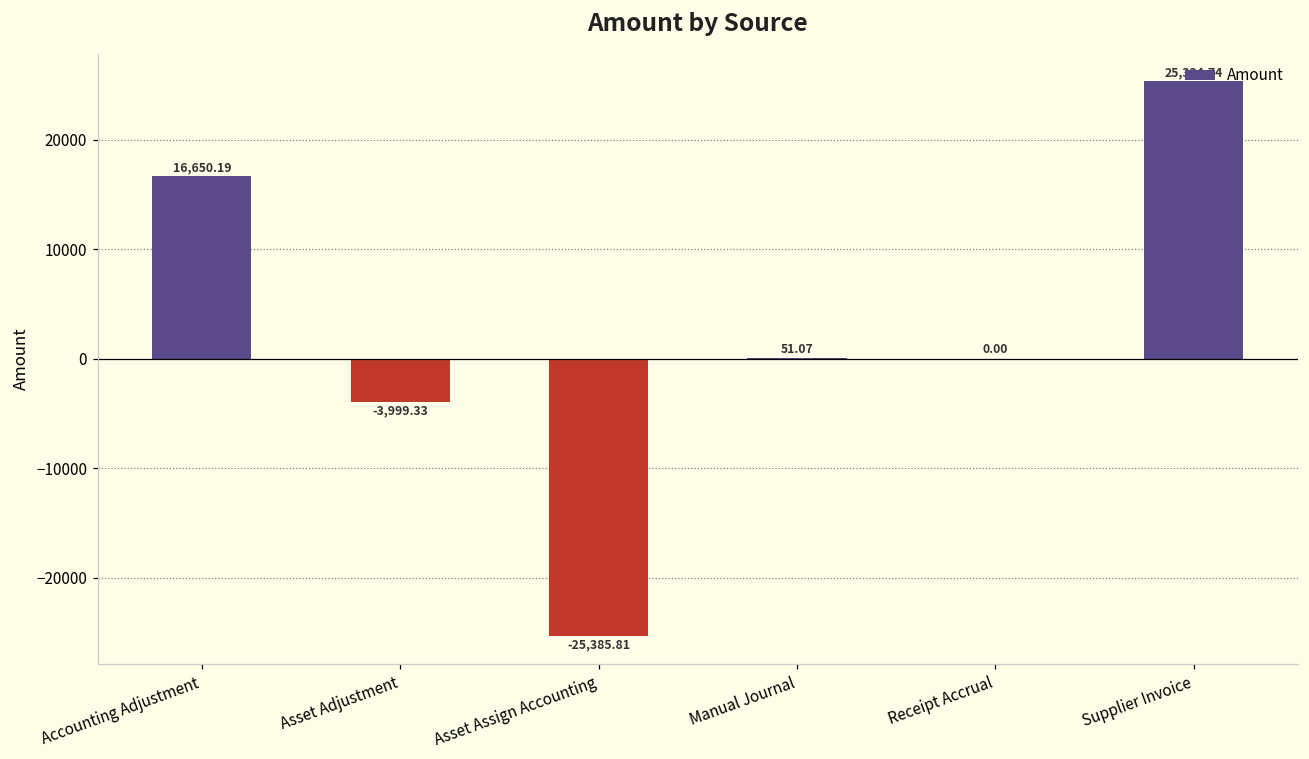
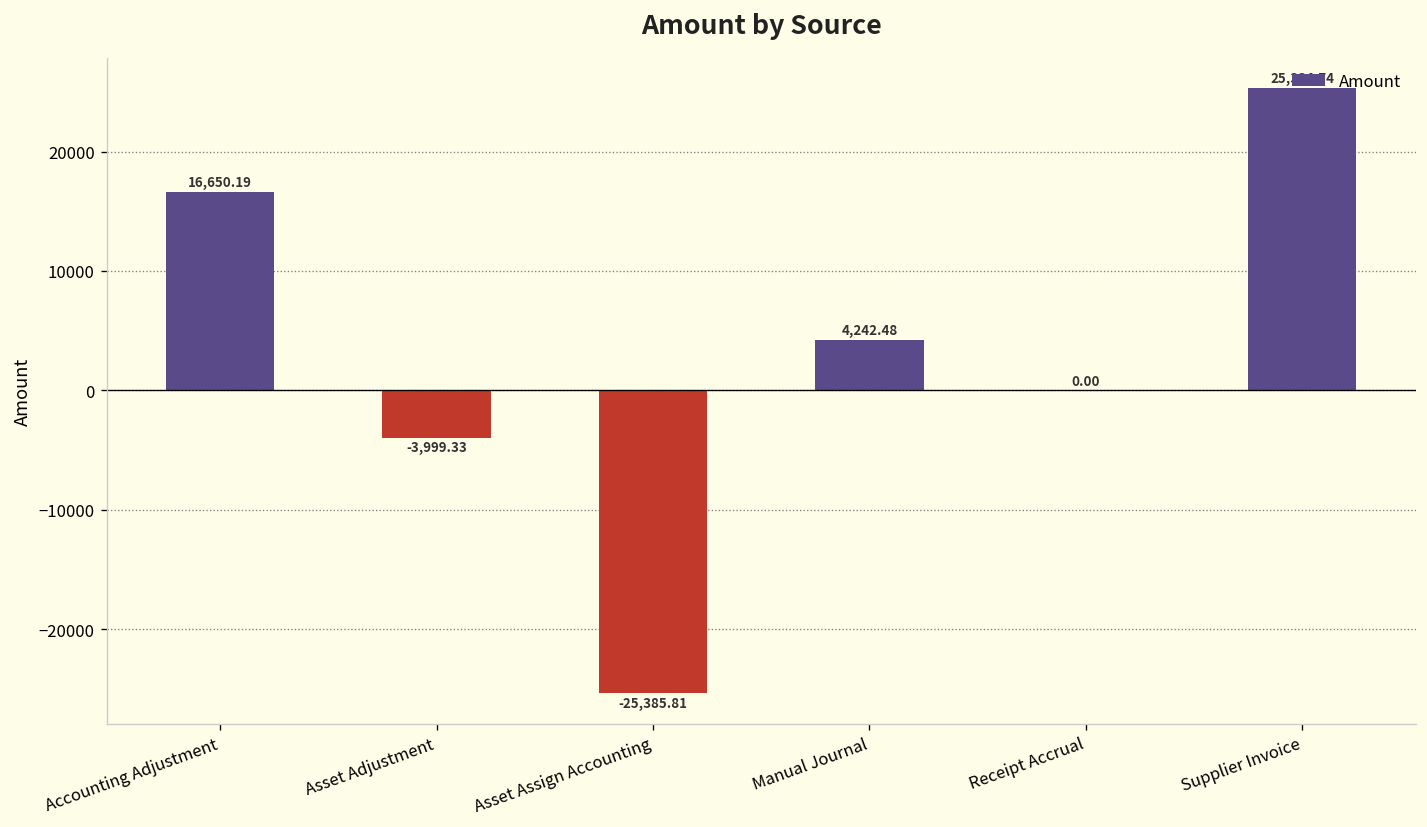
Manual Journal: 51.07 -> 4,242.48
